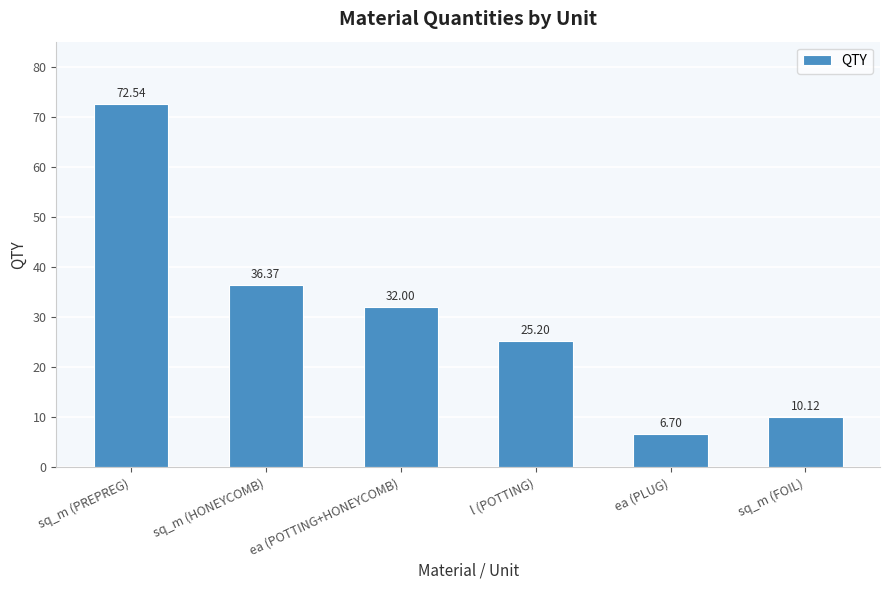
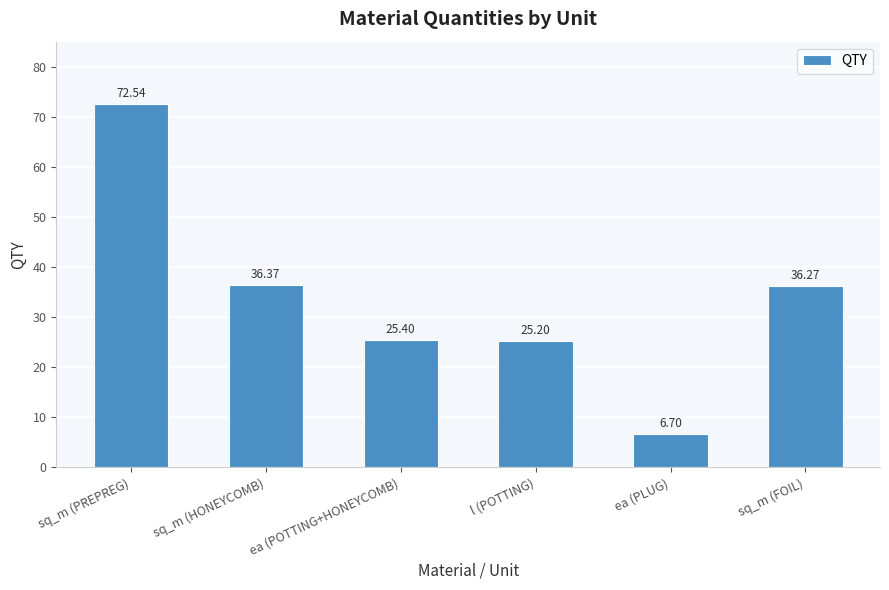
ea (POTTING+HONEYCOMB): 32.00 -> 25.40
sq_m (FOIL): 10.12 -> 36.27
